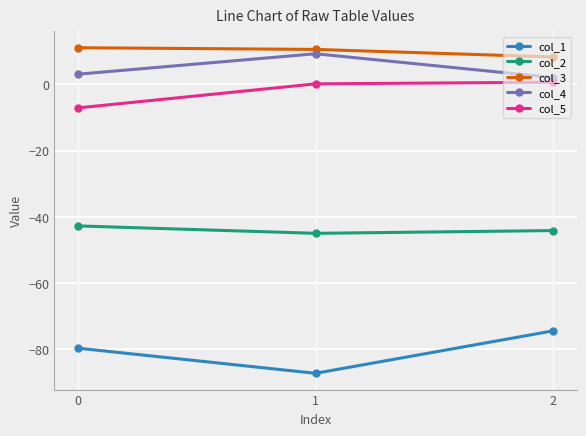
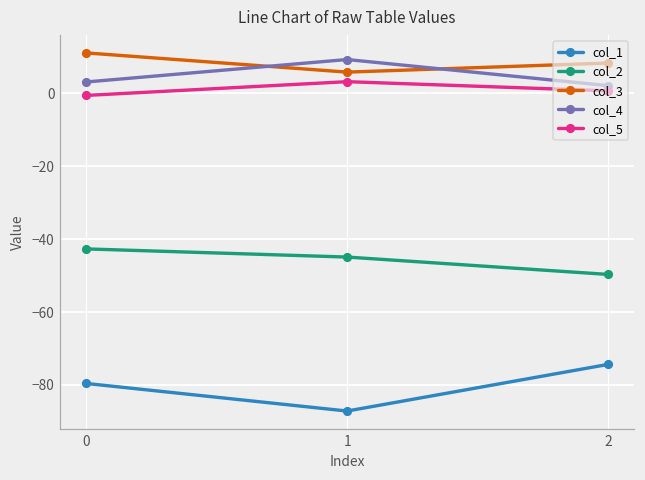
col_5, 0: -7 -> -1
col_3, 1: 11 -> 6
col_5, 1: 0 -> 3
col_2, 2: -44 -> -50
